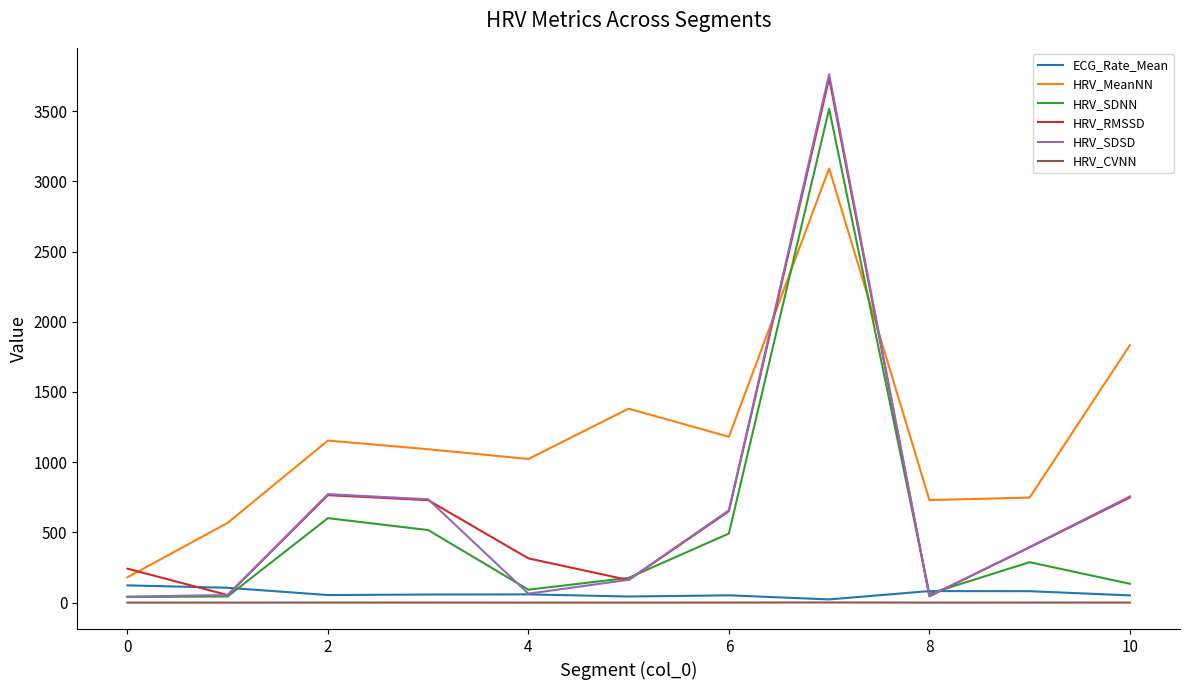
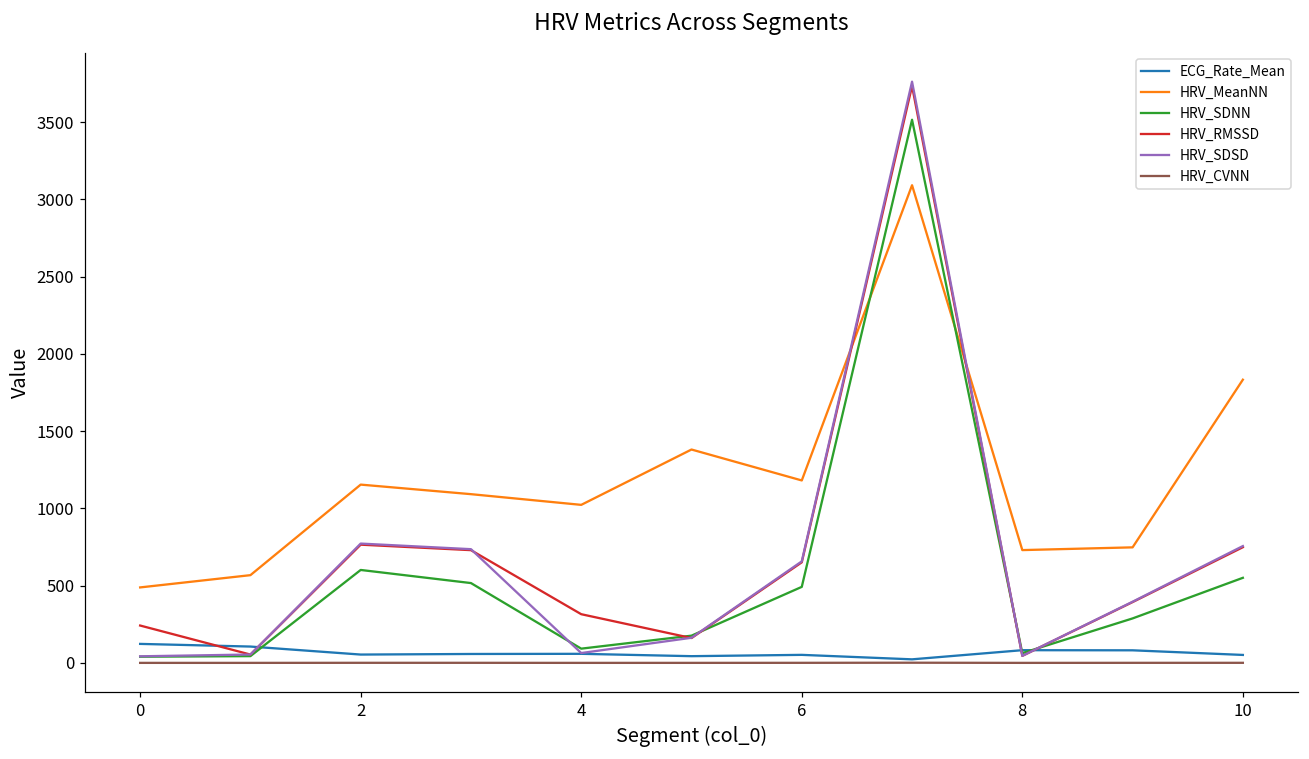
HRV_MeanNN, 0: 180 -> 490
HRV_SDNN, 10: 130 -> 550
